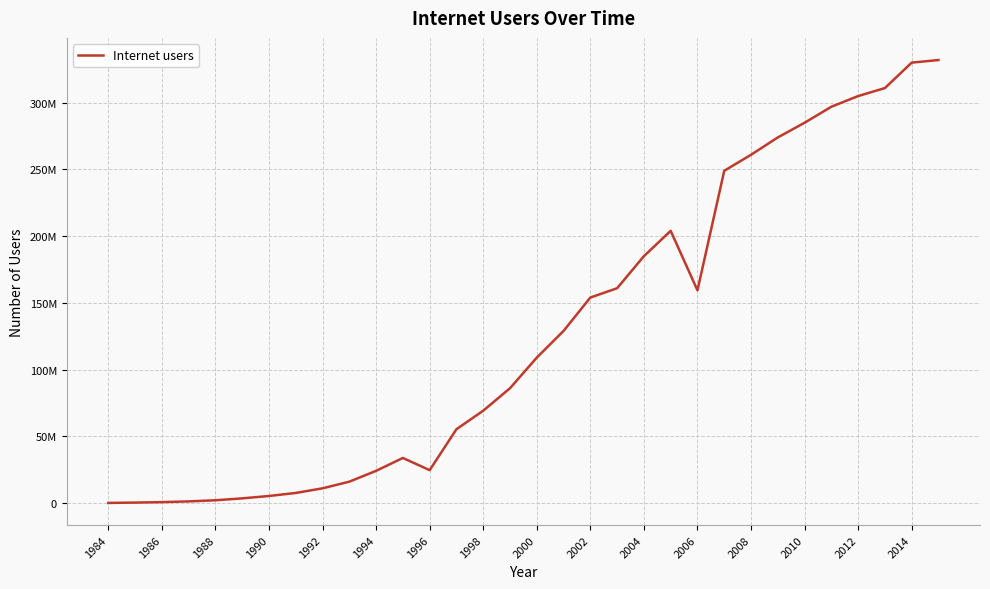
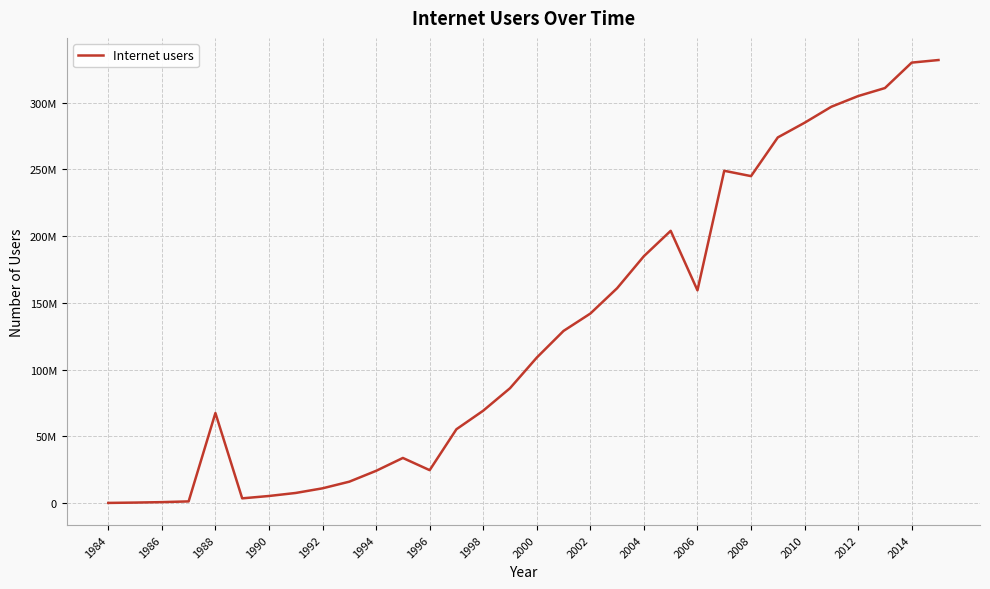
1988: 2000000 -> 67000000
2002: 154000000 -> 142000000
2008: 261000000 -> 245000000
